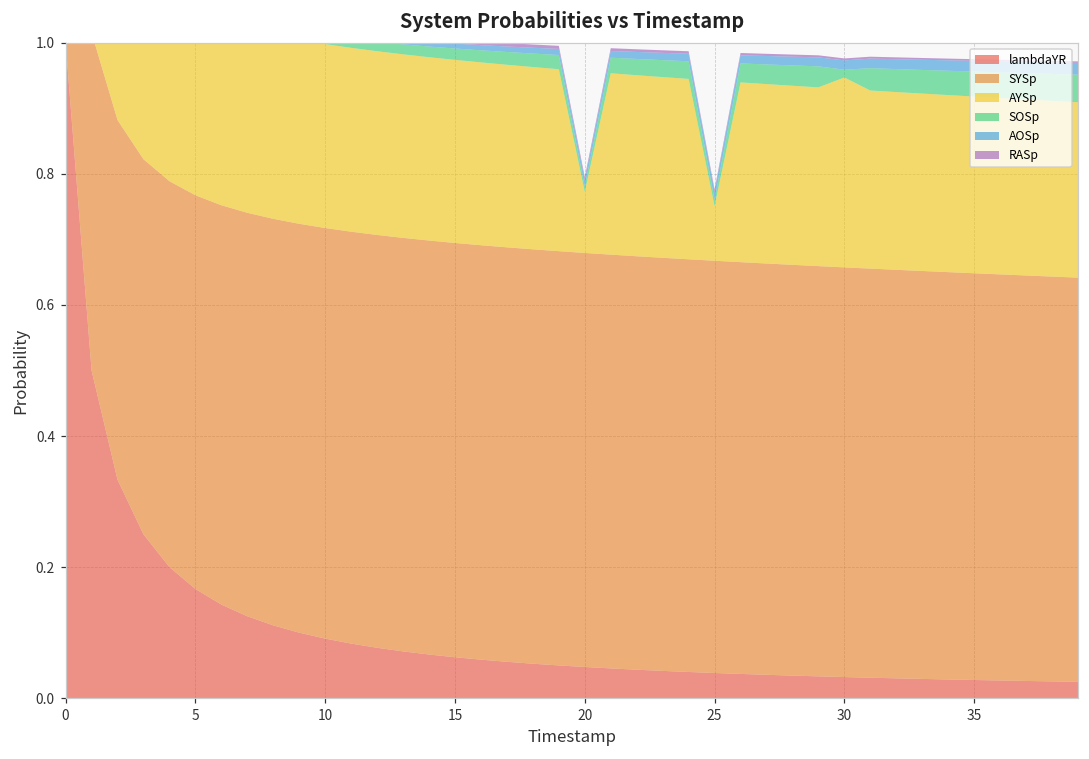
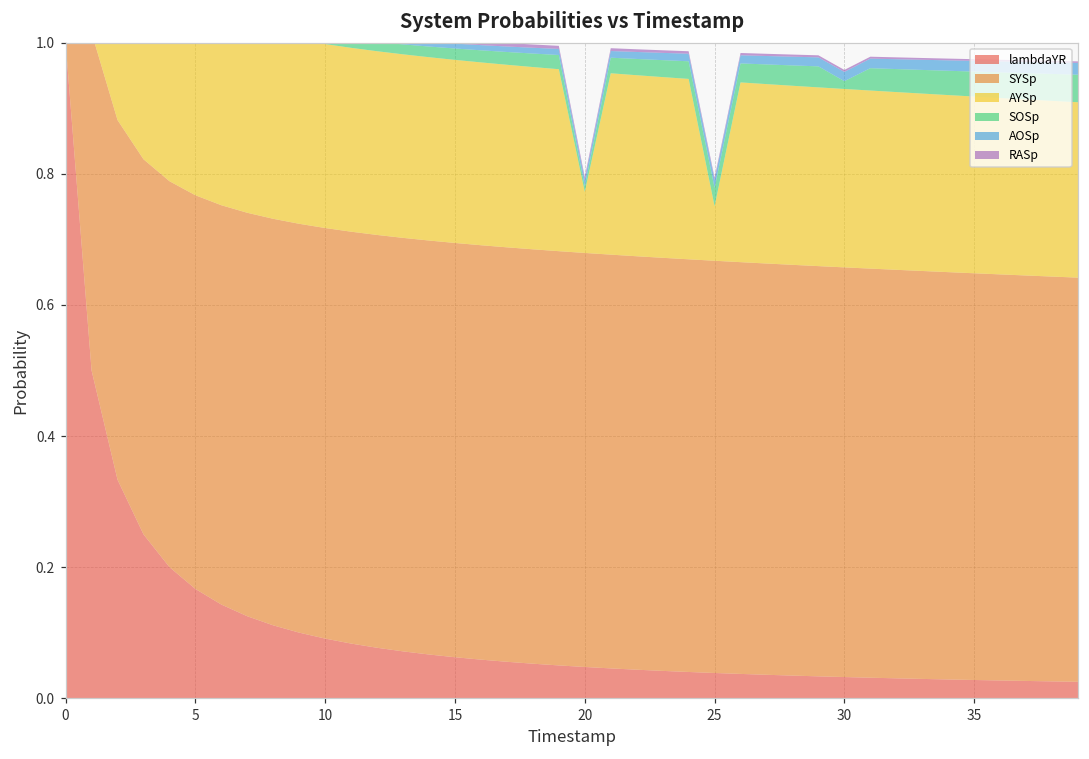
SOSp, 25: 0.01 -> 0.03
AYSp, 30: 0.29 -> 0.27
